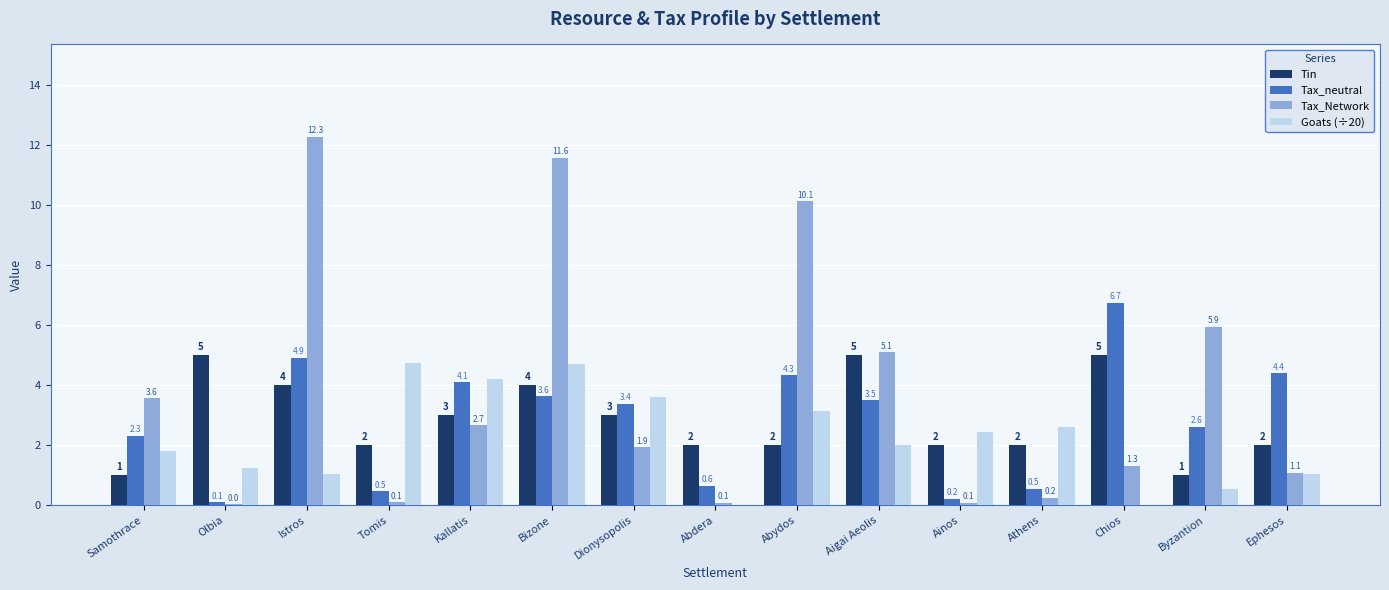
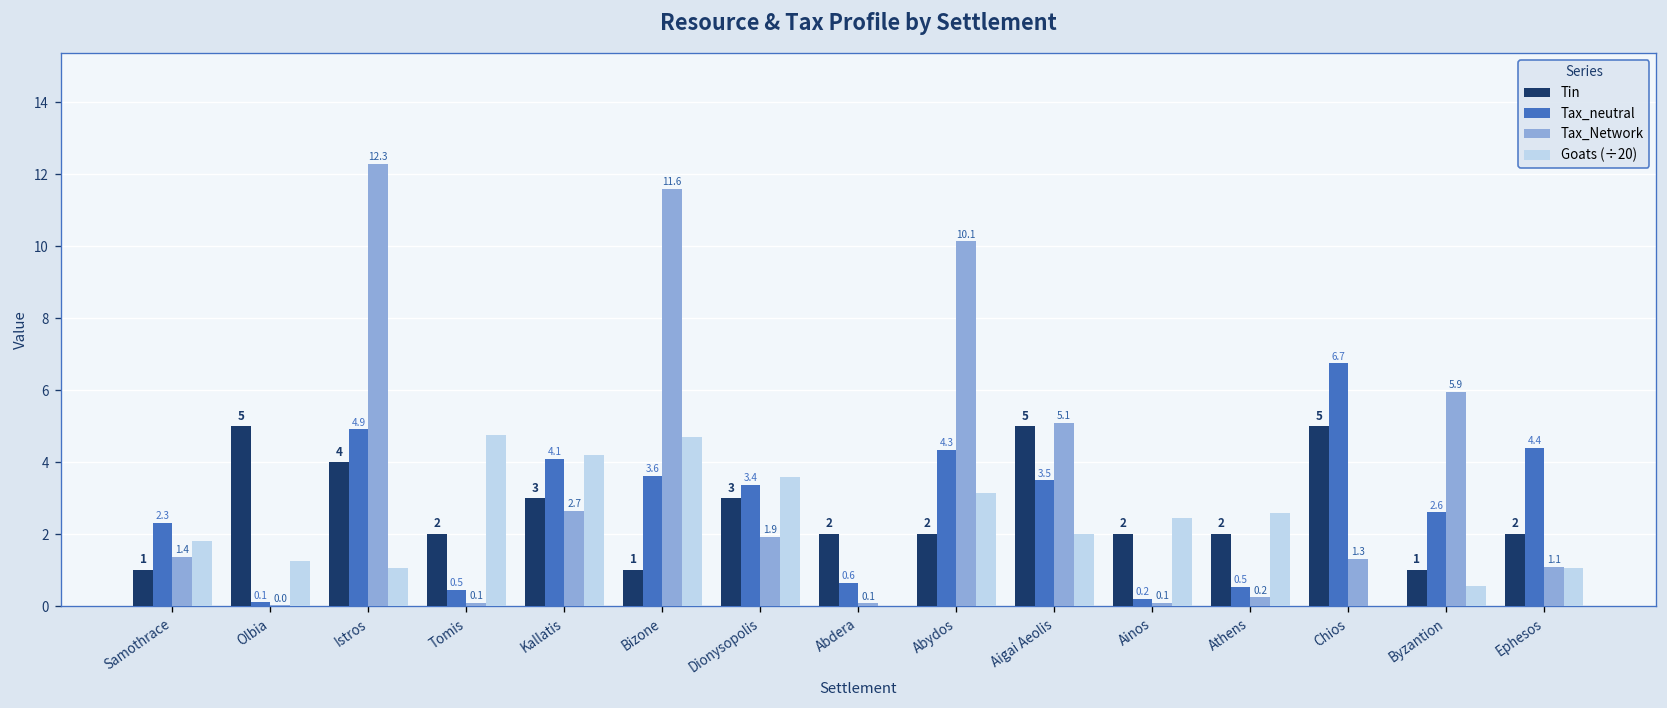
Tax_Network, Samothrace: 3.6 -> 1.4
Tin, Bizone: 4 -> 1
